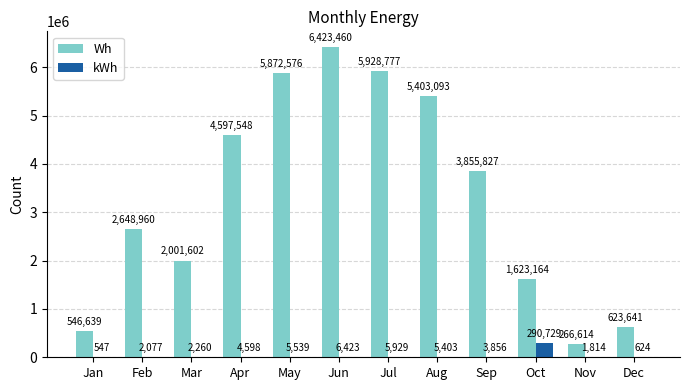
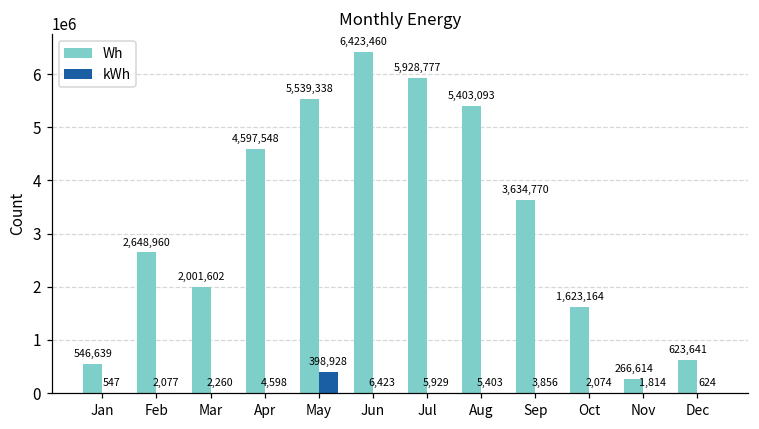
Wh, May: 5,872,576 -> 5,539,338
kWh, May: 5,539 -> 398,928
Wh, Sep: 3,855,827 -> 3,634,770
kWh, Oct: 290,729 -> 2,074
